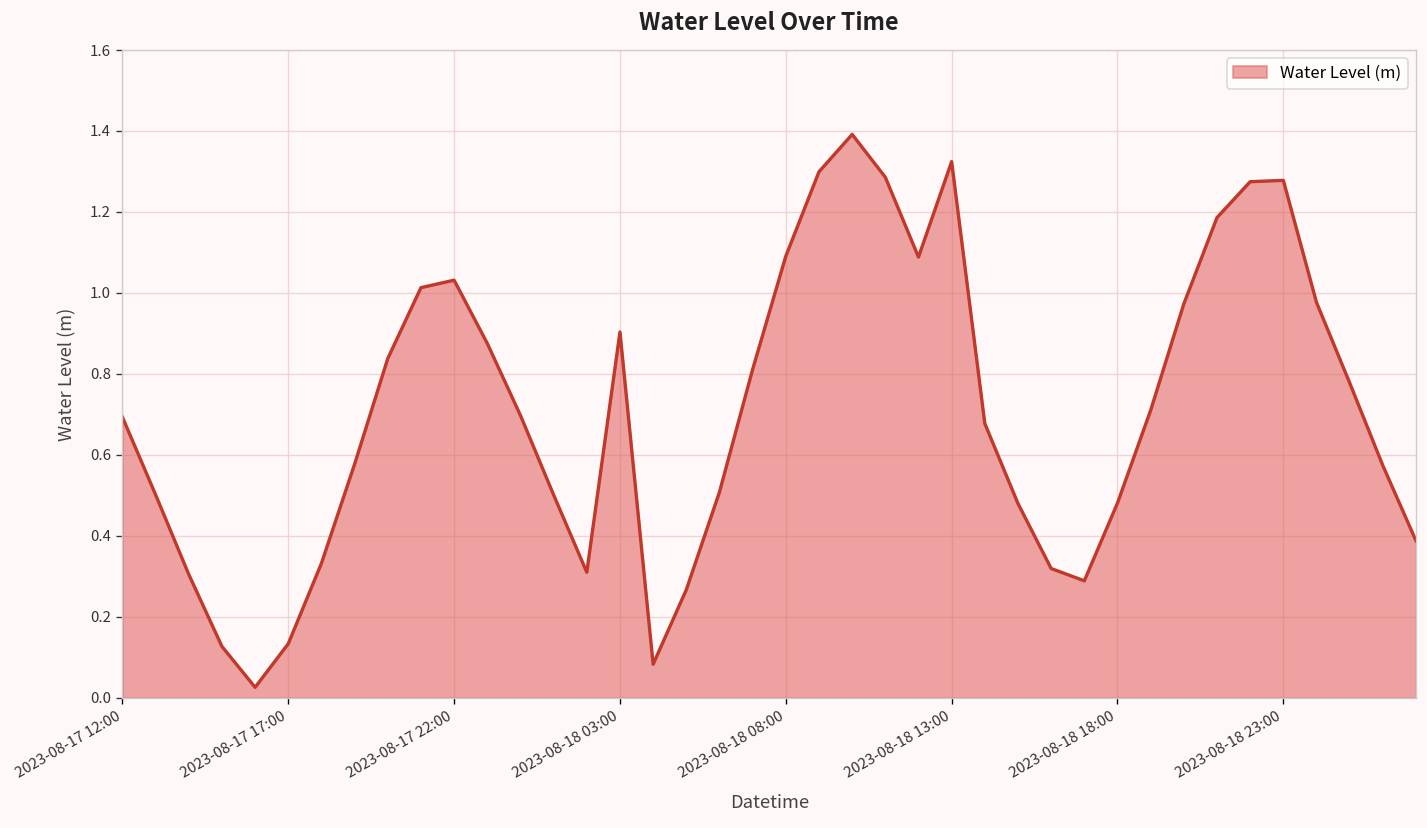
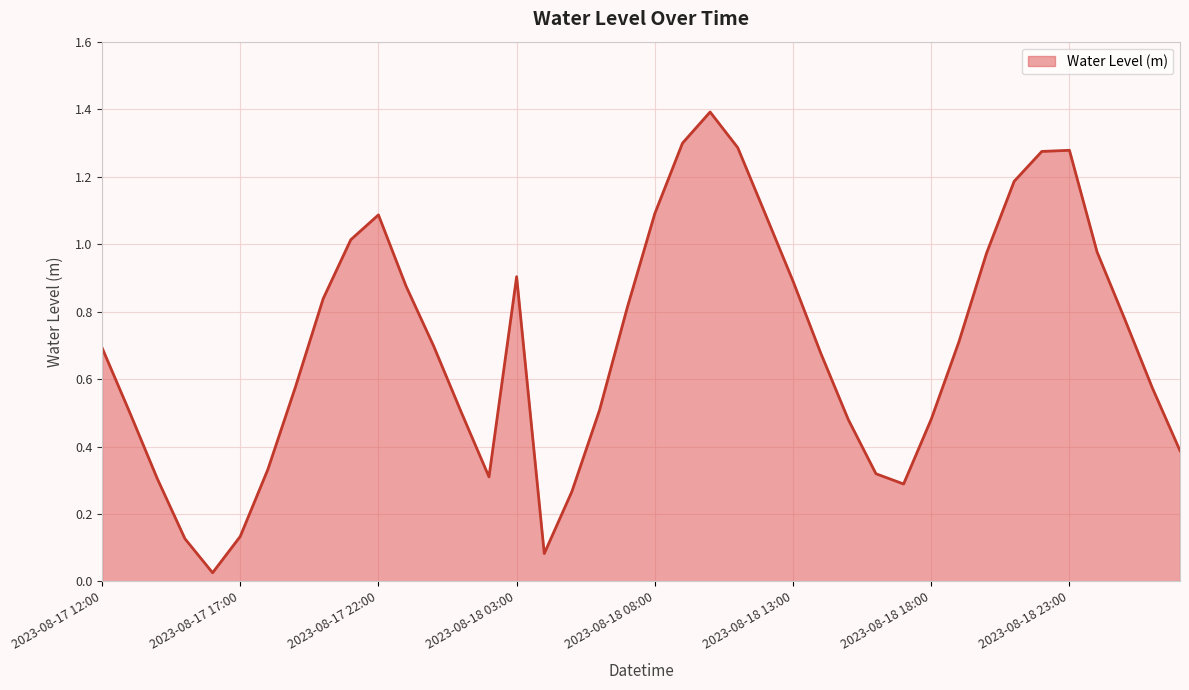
2023-08-17 22:00: 1.03 -> 1.09
2023-08-18 13:00: 1.32 -> 0.89
